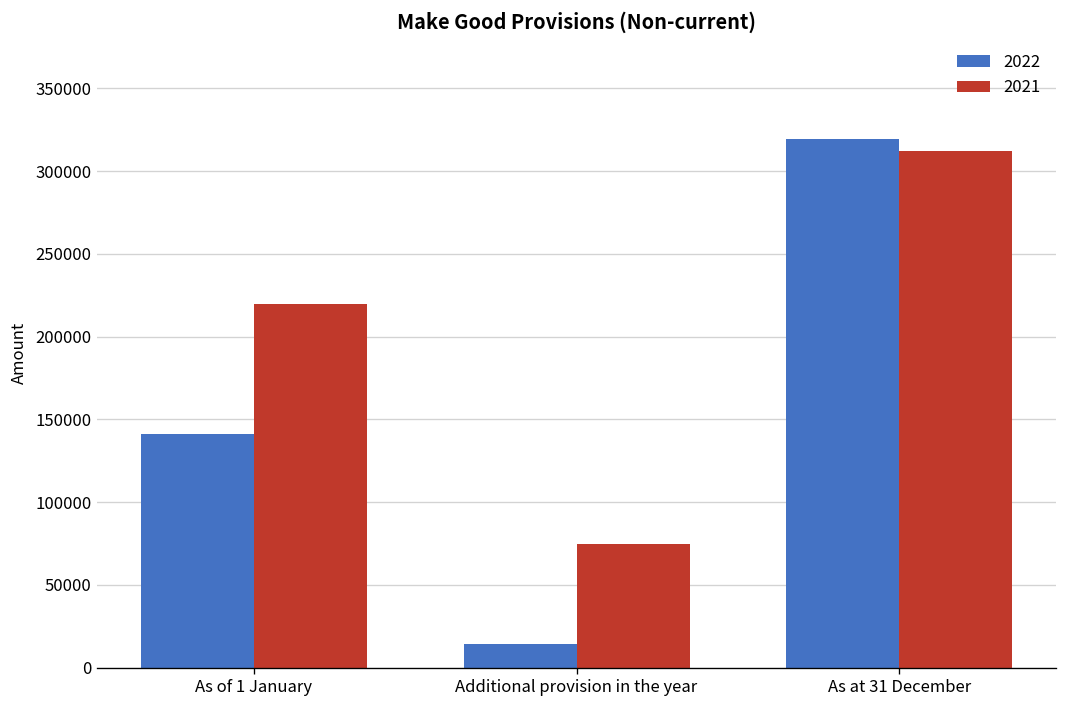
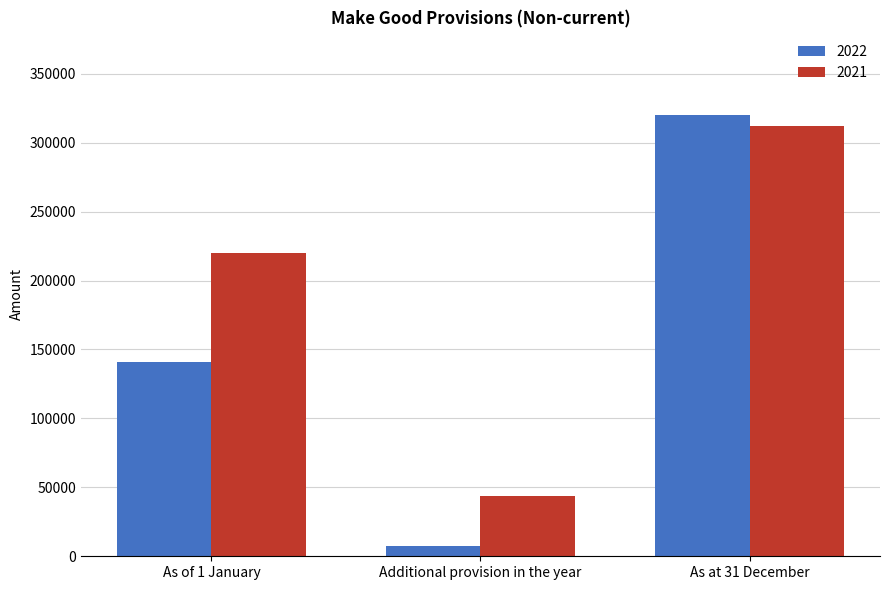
2022, Additional provision in the year: 14000 -> 8000
2021, Additional provision in the year: 74000 -> 44000
